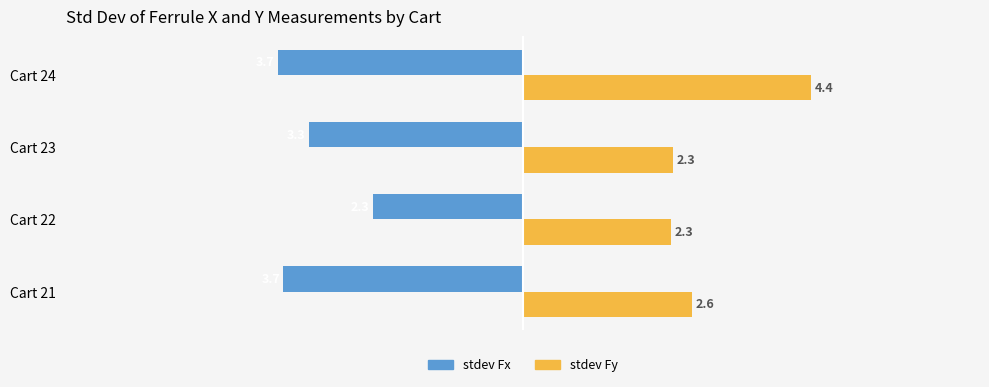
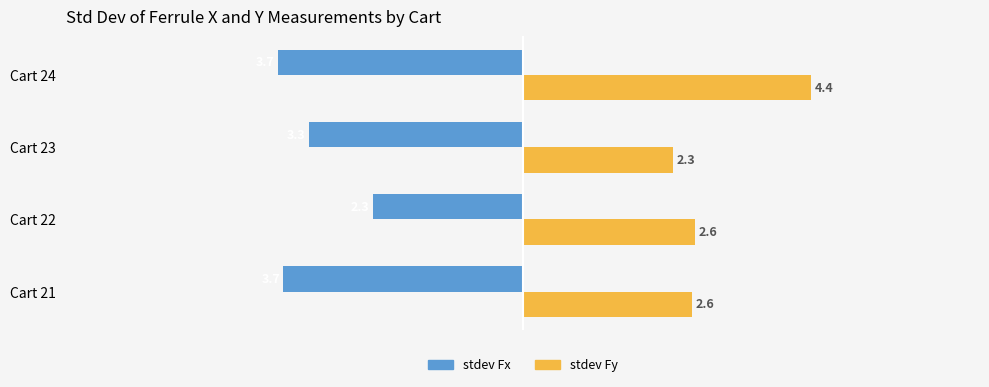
stdev Fy, Cart 22: 2.3 -> 2.6
